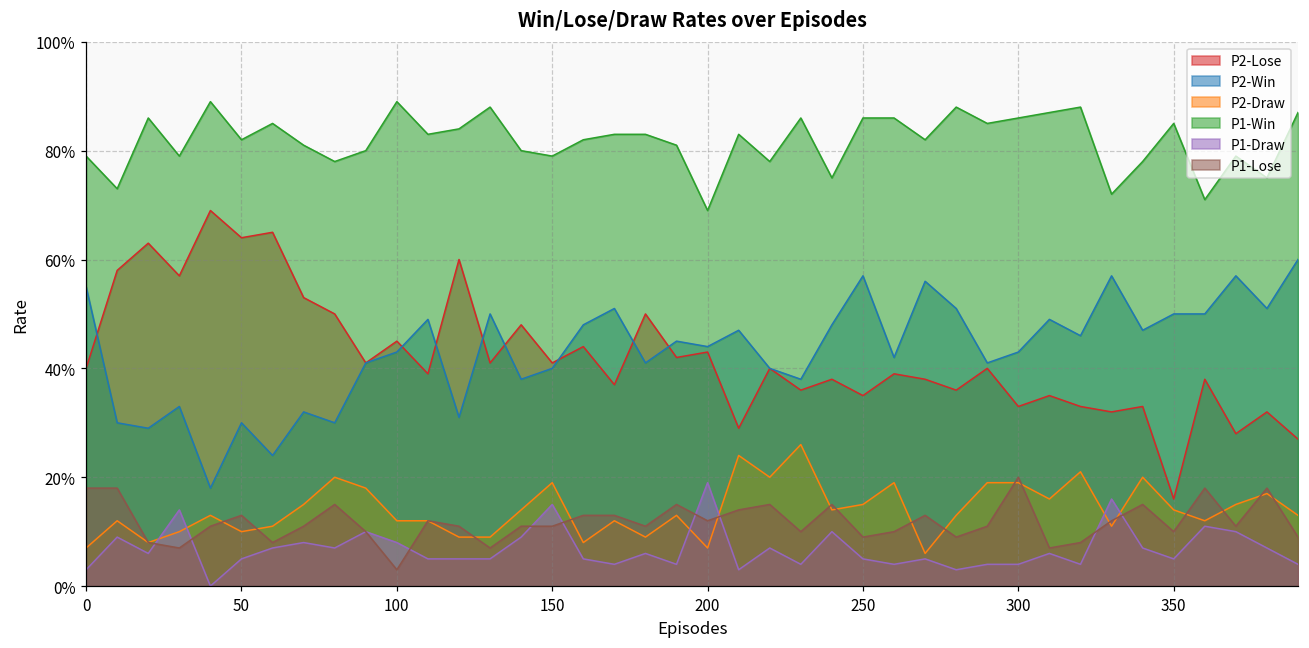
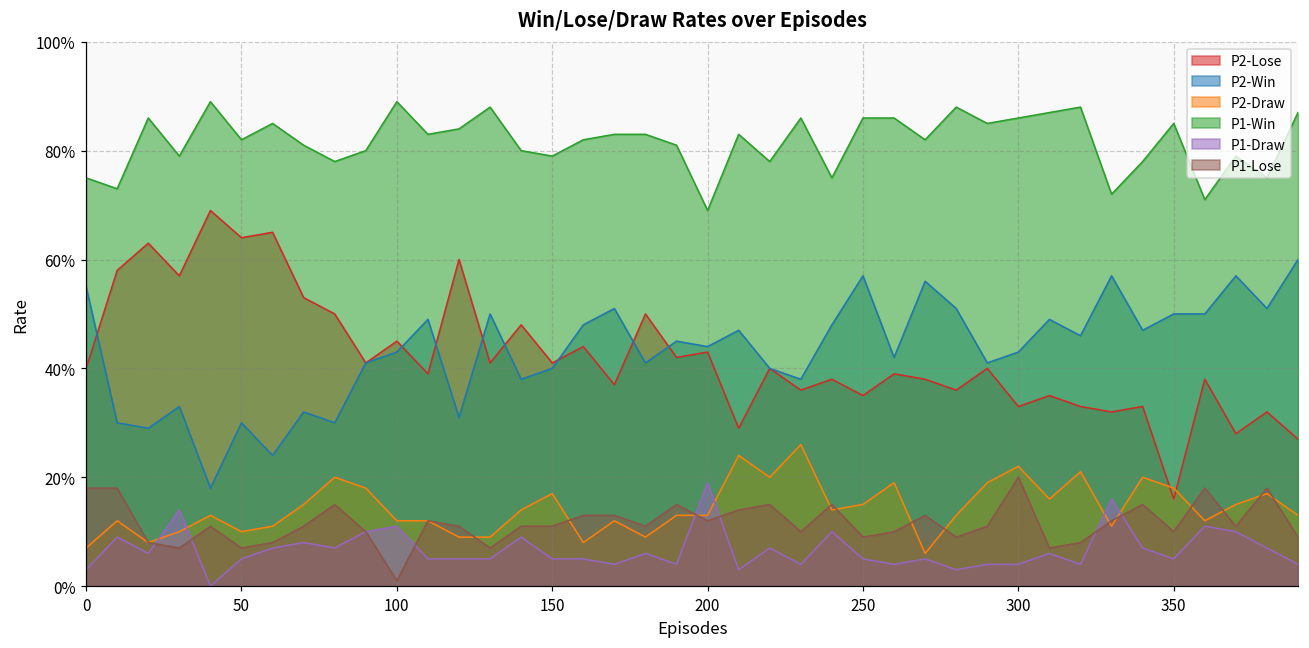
P1-Win, 0: 79% -> 75%
P1-Lose, 50: 13% -> 7%
P1-Draw, 100: 8% -> 11%
P1-Lose, 100: 3% -> 1%
P2-Draw, 150: 19% -> 17%
P1-Draw, 150: 15% -> 5%
P2-Draw, 200: 7% -> 13%
P2-Draw, 300: 19% -> 22%
P2-Draw, 350: 14% -> 18%
